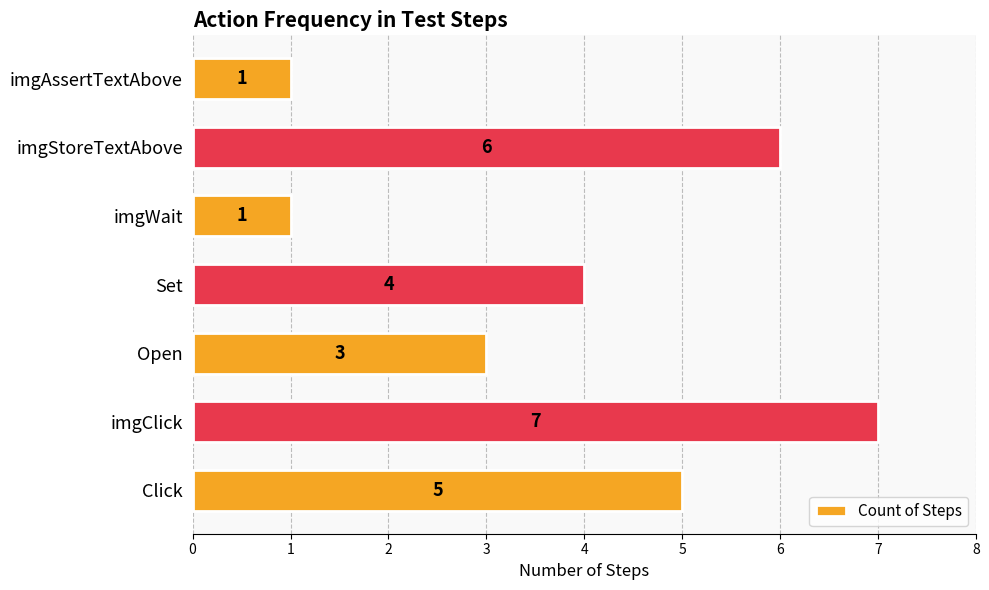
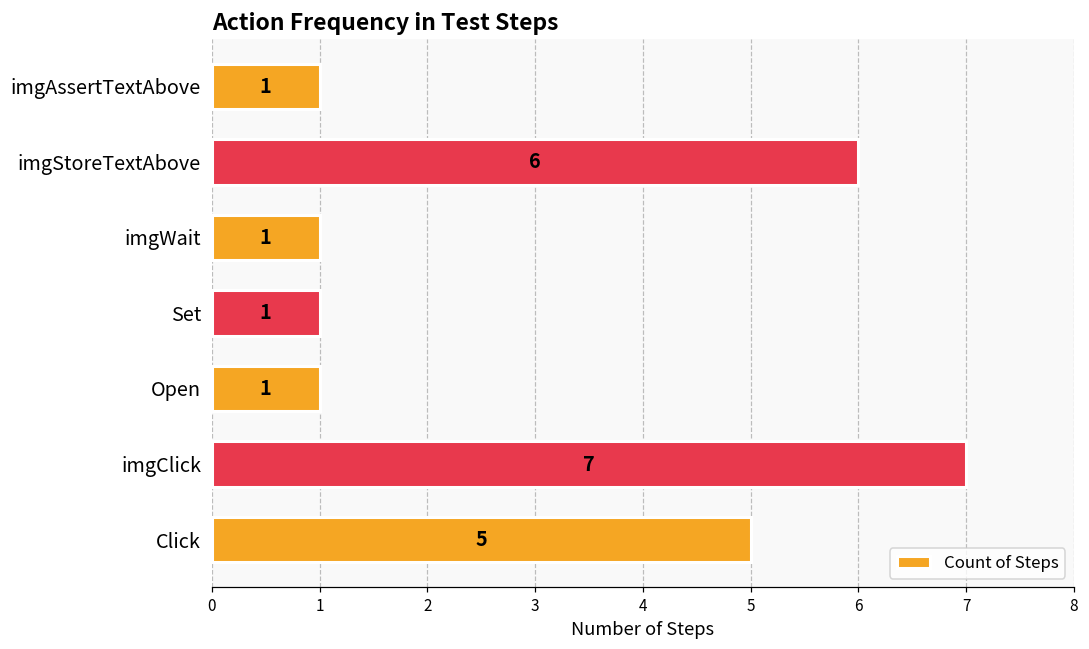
Set: 4 -> 1
Open: 3 -> 1
